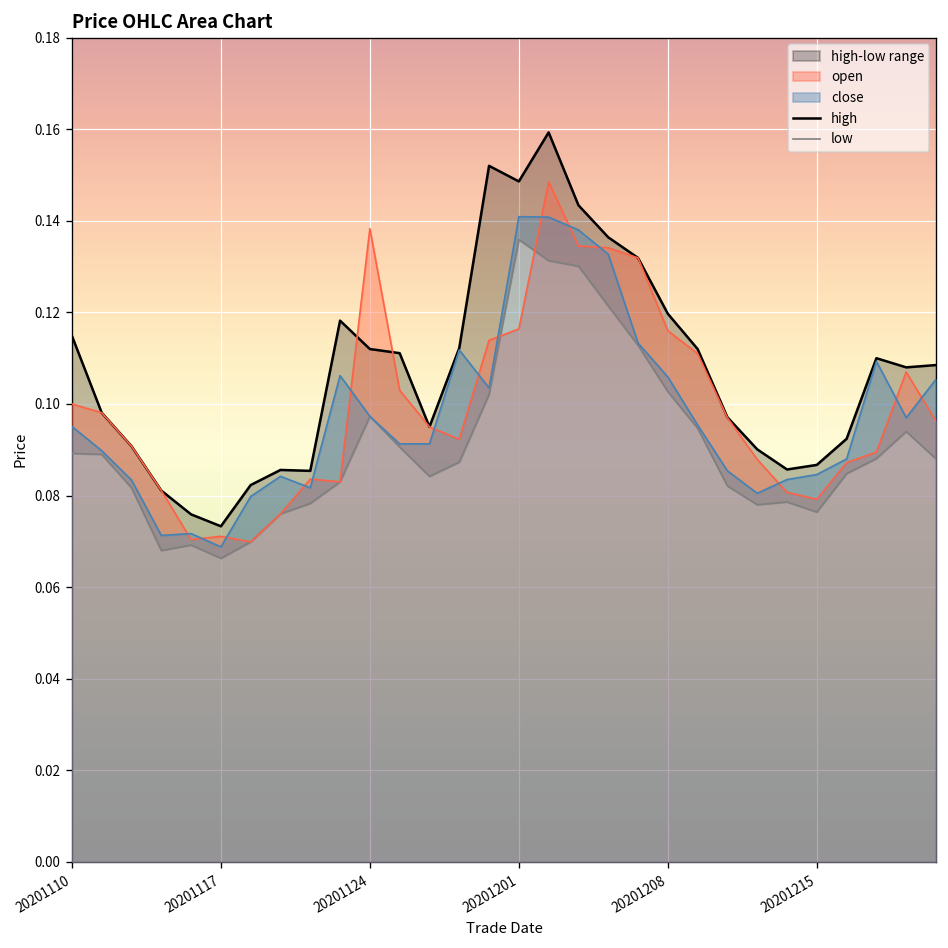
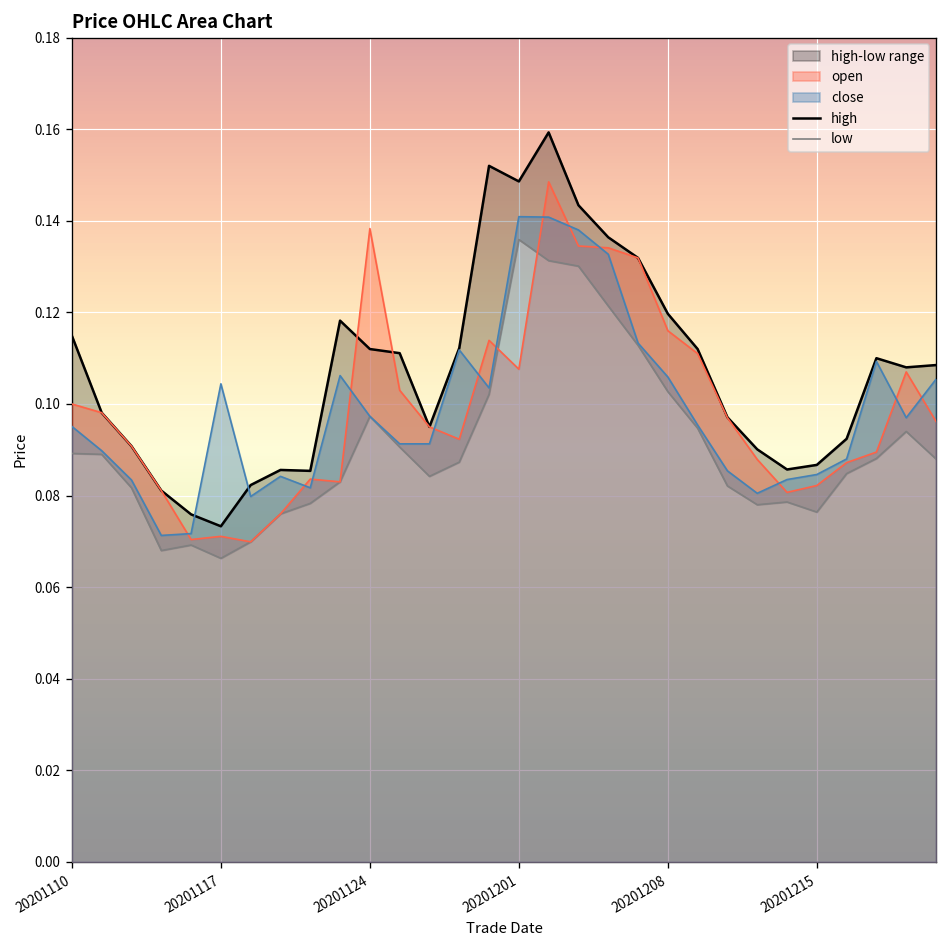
close, 20201117: 0.069 -> 0.104
open, 20201201: 0.116 -> 0.108
open, 20201215: 0.079 -> 0.082
